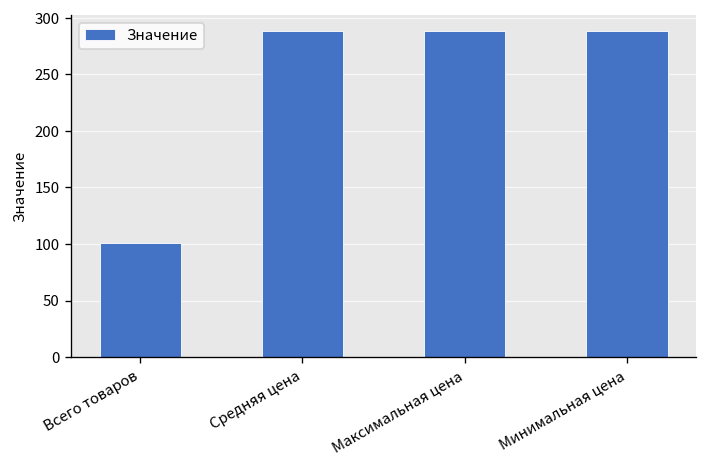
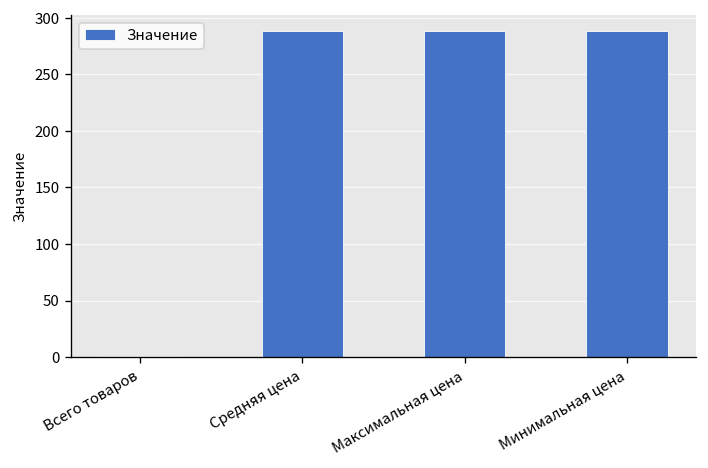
Всего товаров: 100 -> 0
